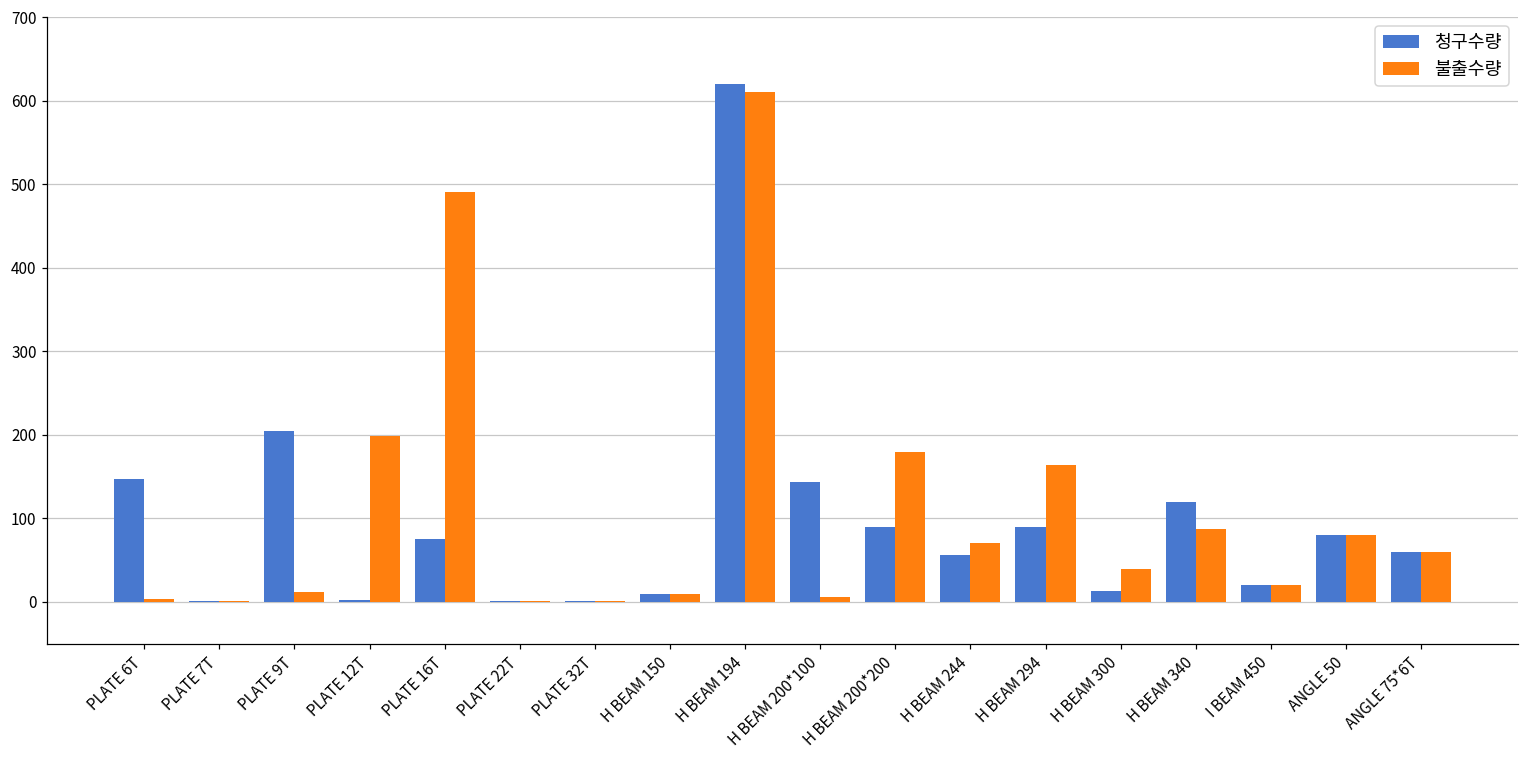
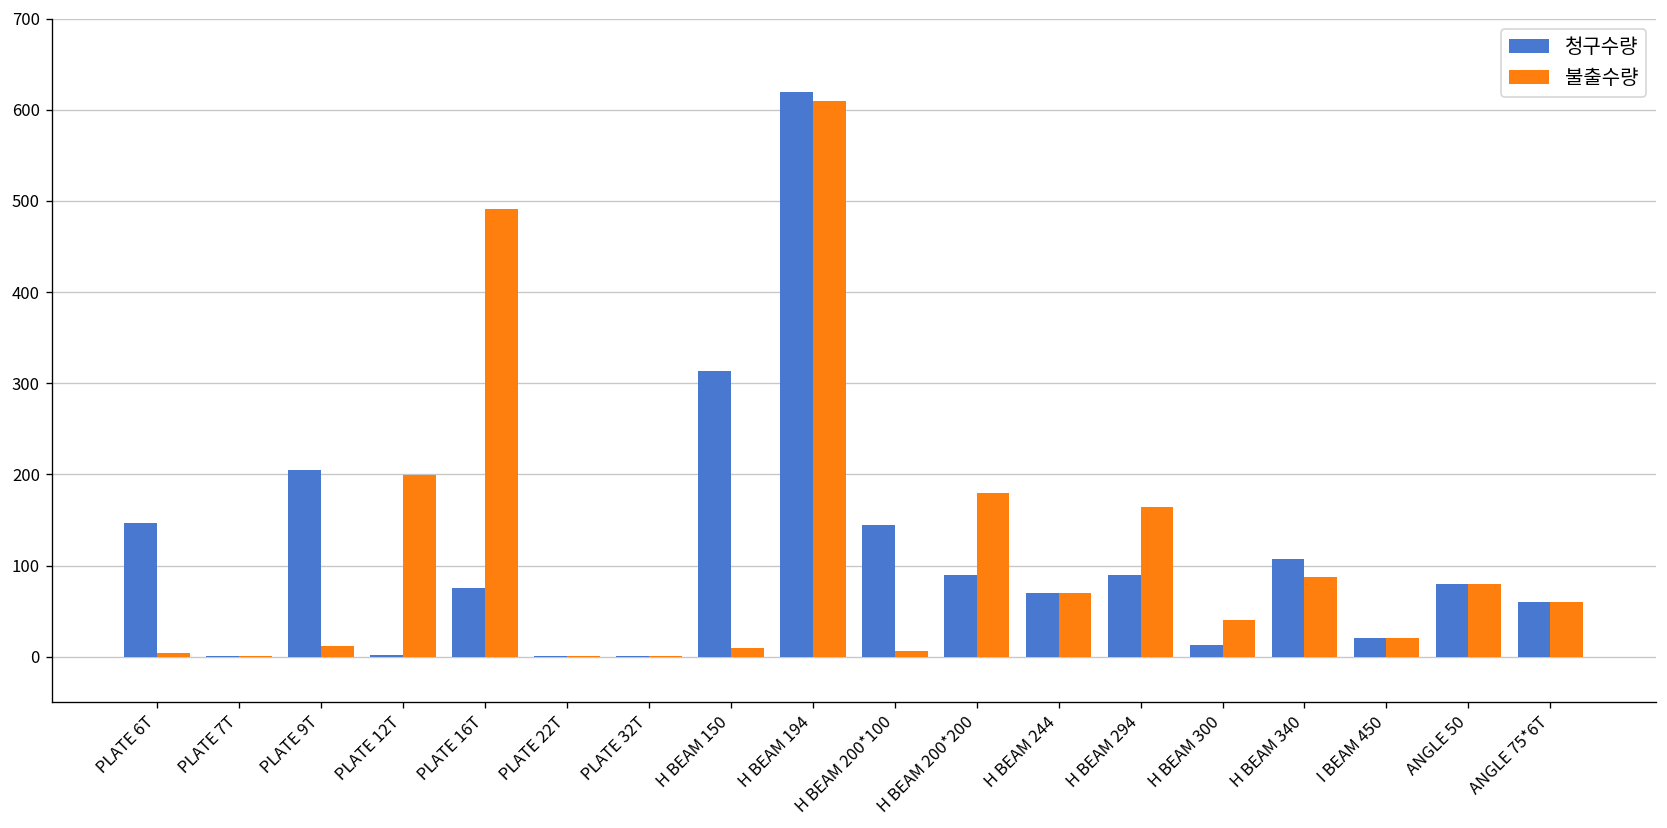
청구수량, H BEAM 150: 10 -> 310
청구수량, H BEAM 244: 60 -> 70
청구수량, H BEAM 340: 120 -> 110
